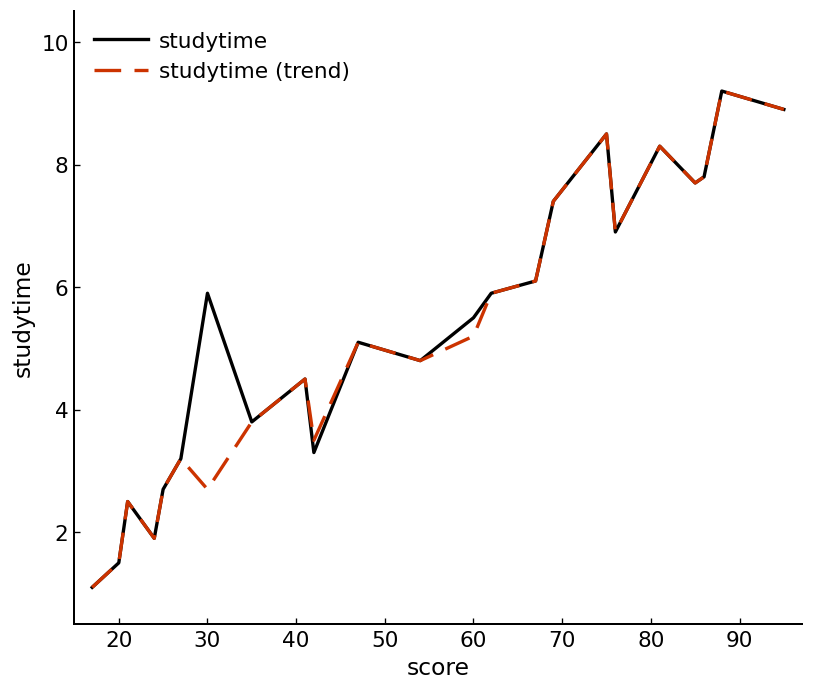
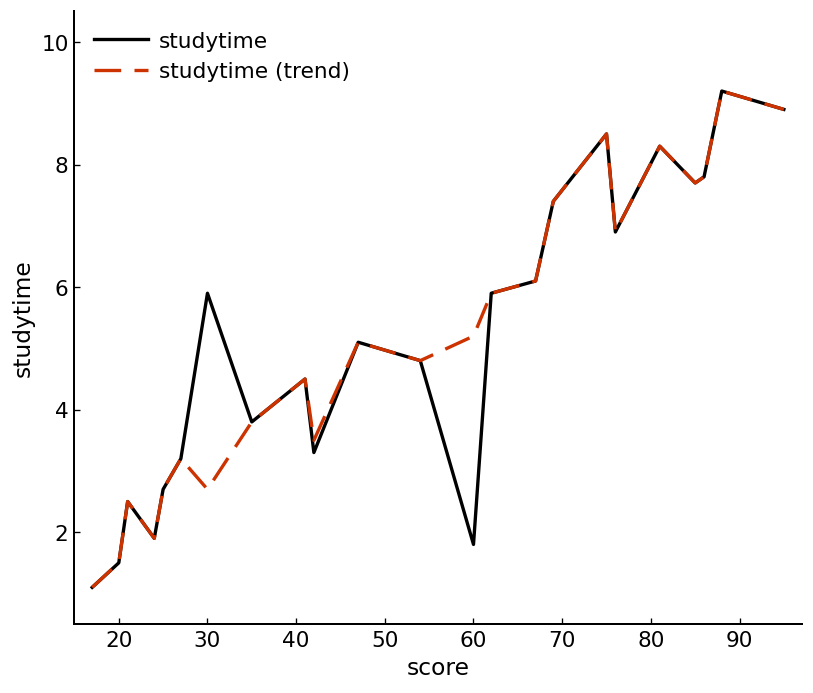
studytime, 60: 5.5 -> 1.8
